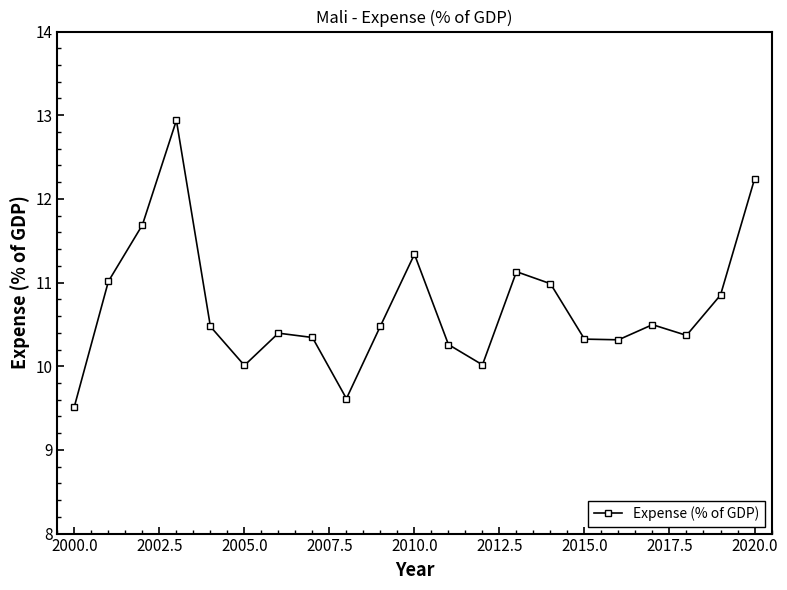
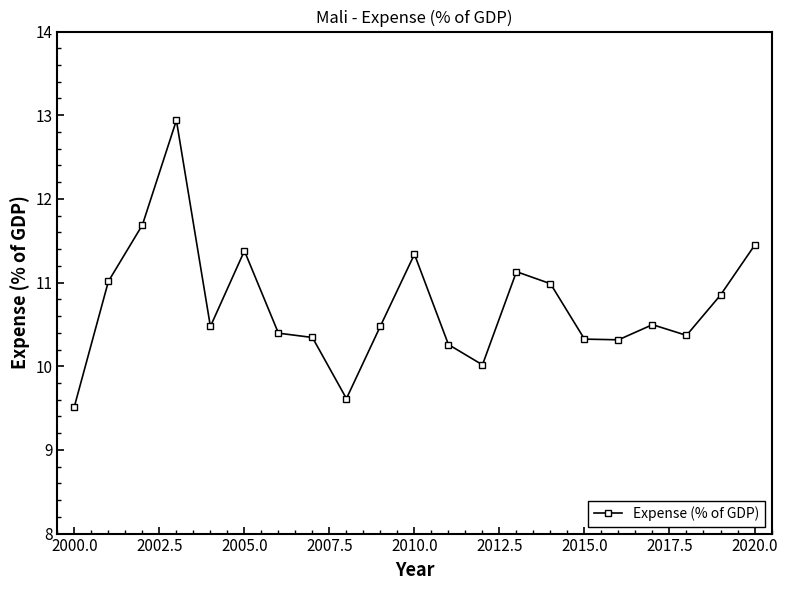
2005.0: 10.0 -> 11.4
2020.0: 12.2 -> 11.4
